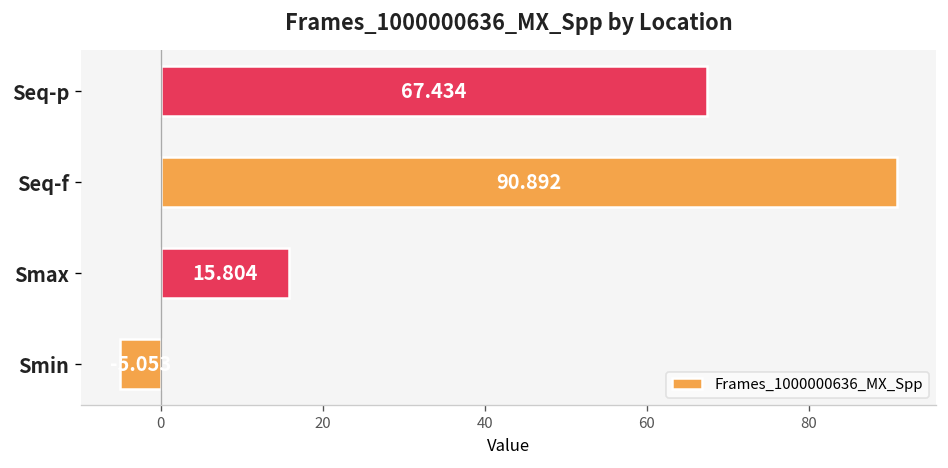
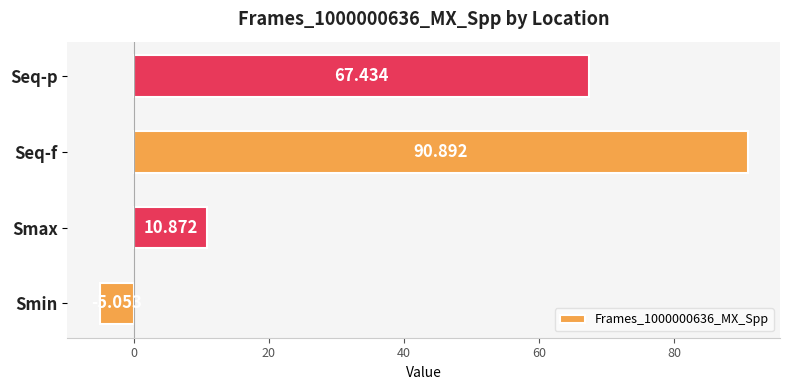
Smax: 15.804 -> 10.872
